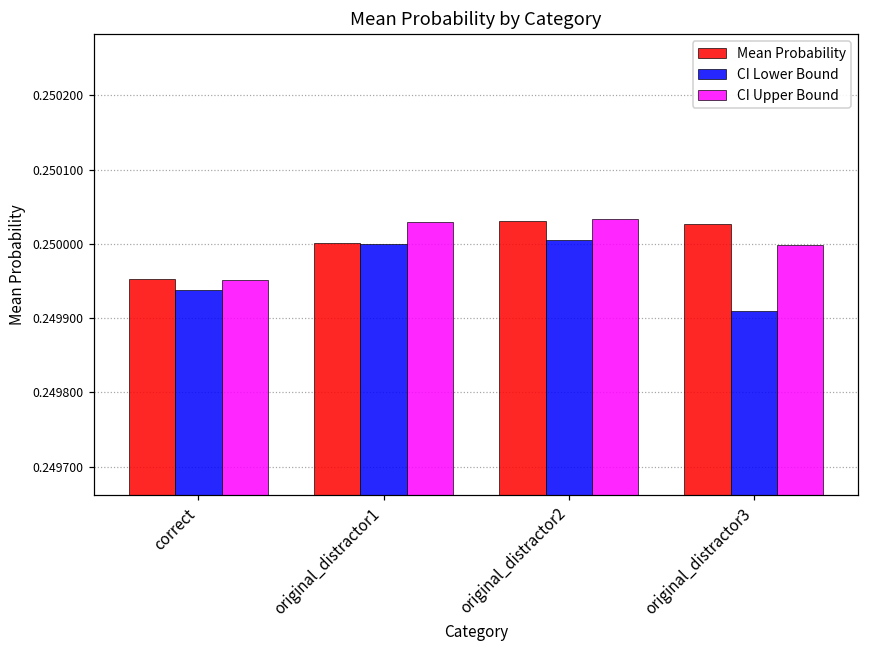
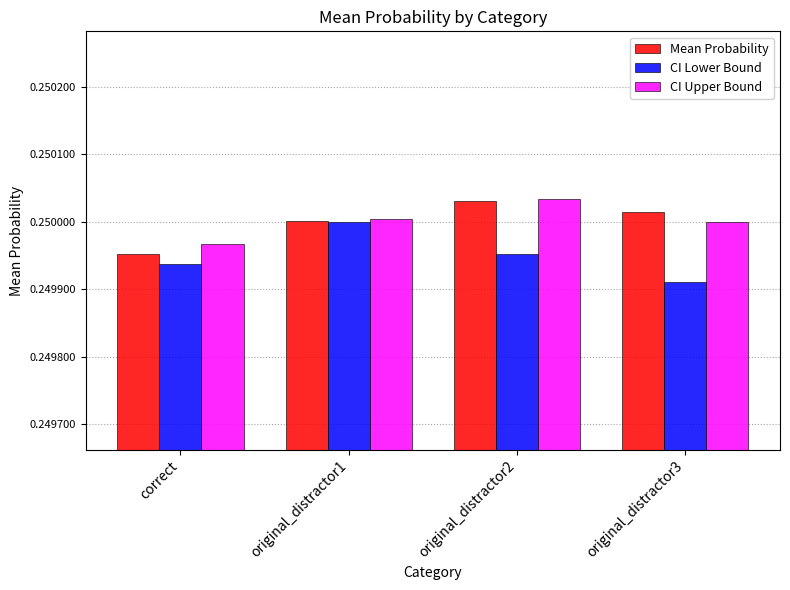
CI Upper Bound, correct: 0.24995 -> 0.24997
CI Upper Bound, original_distractor1: 0.25003 -> 0.25000
CI Lower Bound, original_distractor2: 0.25001 -> 0.24995
Mean Probability, original_distractor3: 0.25003 -> 0.25001
